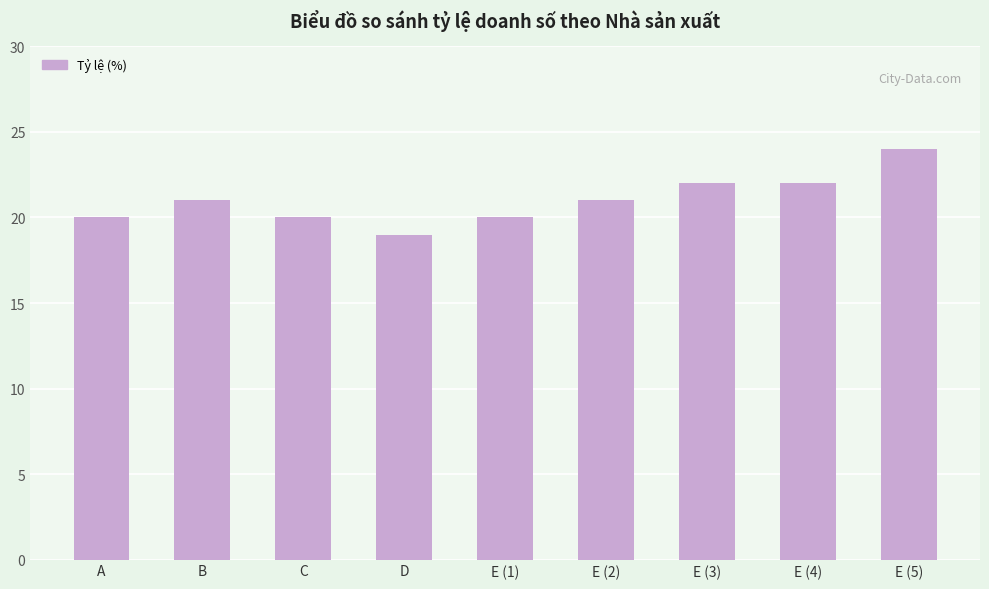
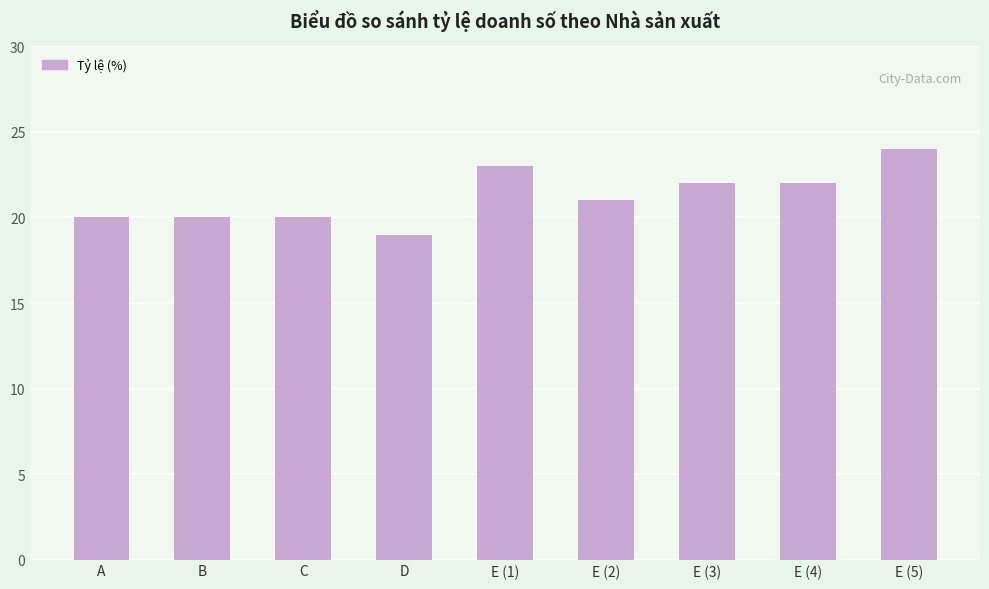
B: 21 -> 20
E (1): 20 -> 23
